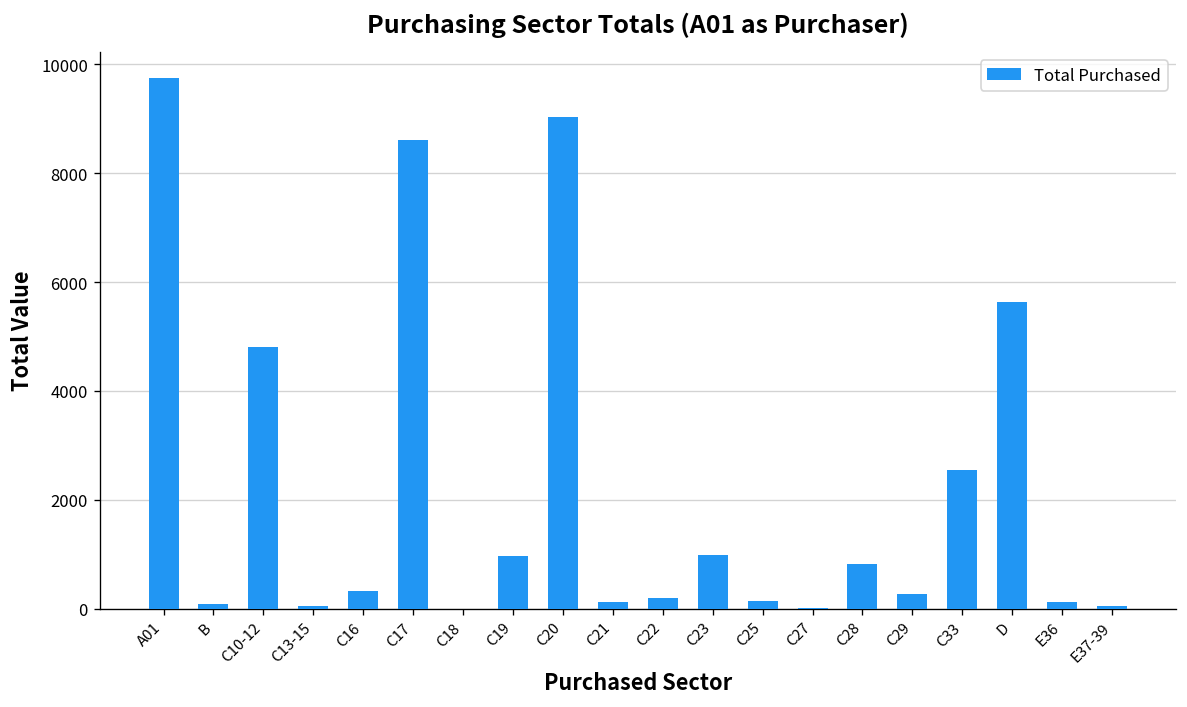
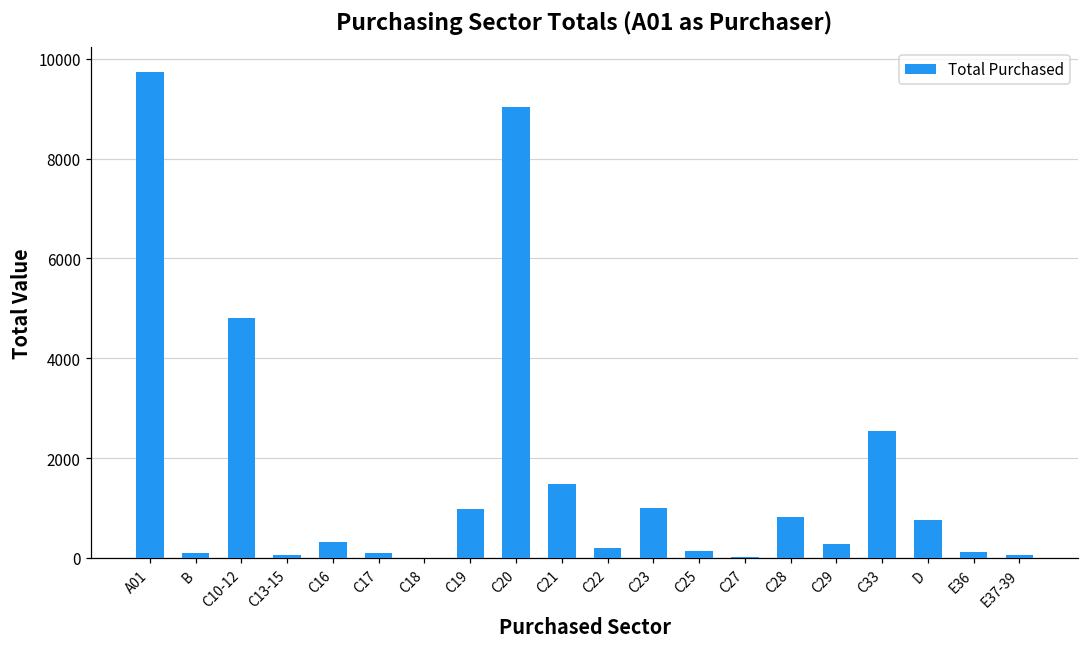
C17: 8600 -> 100
C21: 100 -> 1500
D: 5600 -> 800
